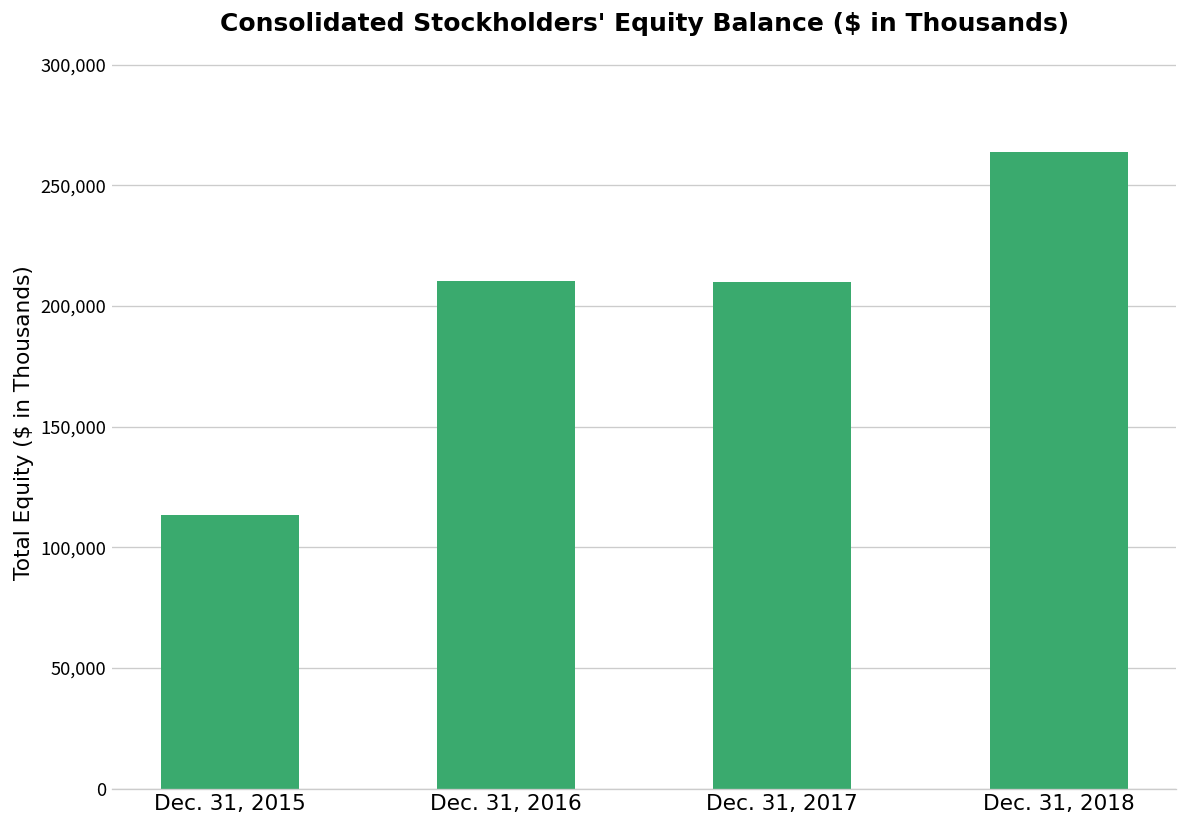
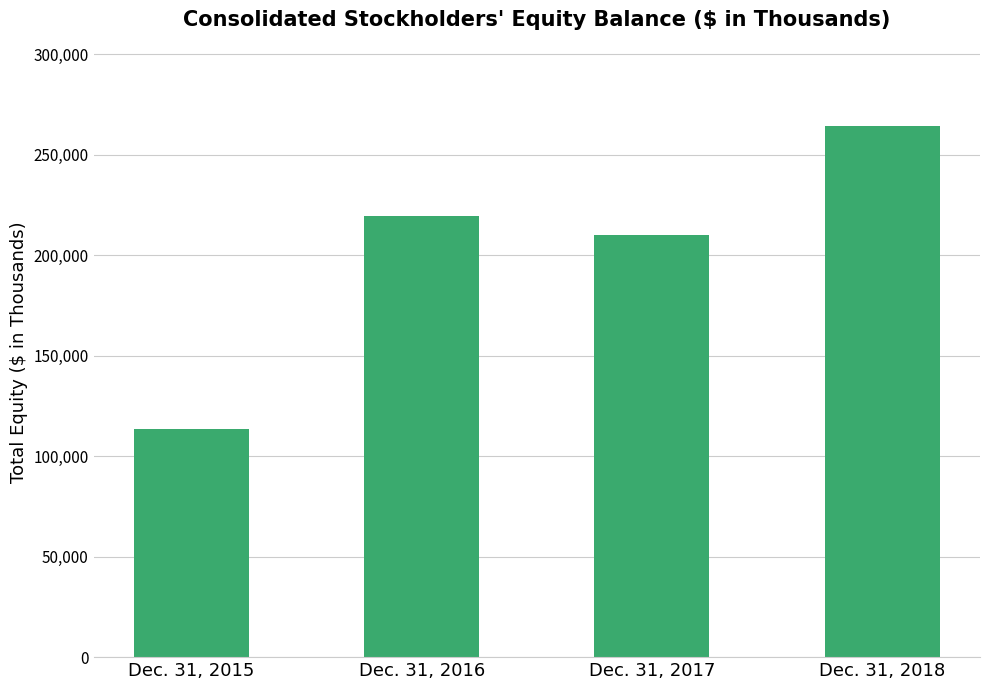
Dec. 31, 2016: 210,000 -> 220,000
